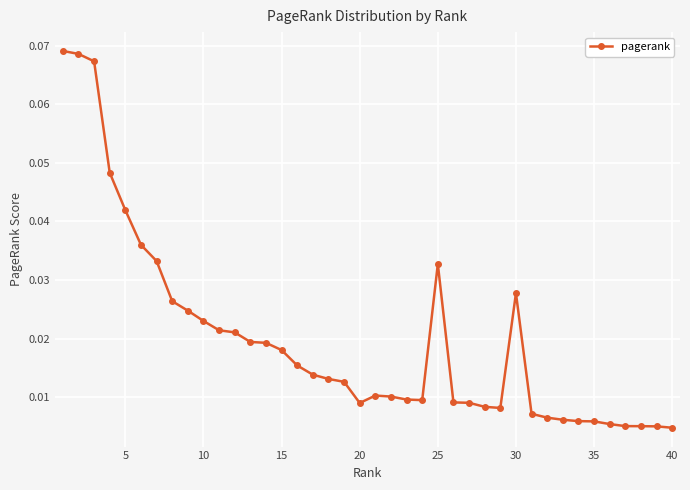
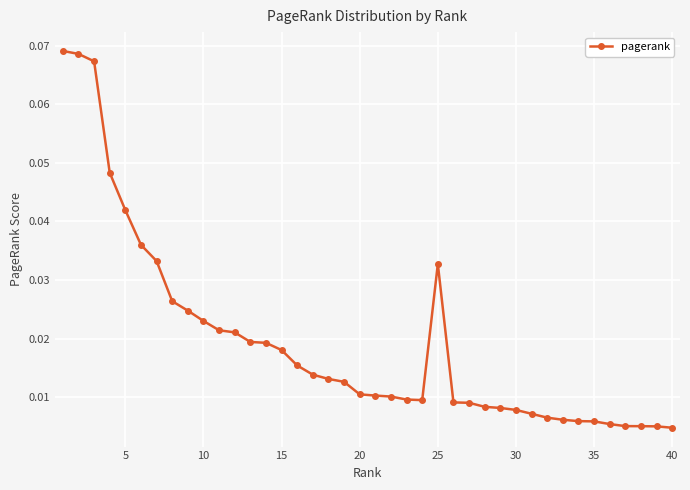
20: 0.009 -> 0.010
30: 0.028 -> 0.008
